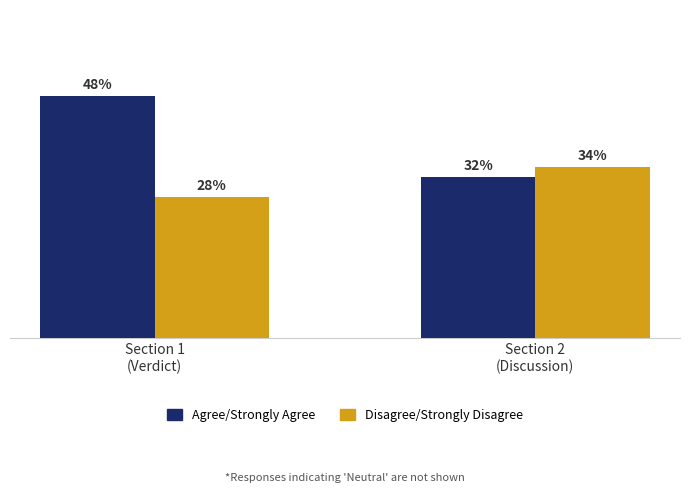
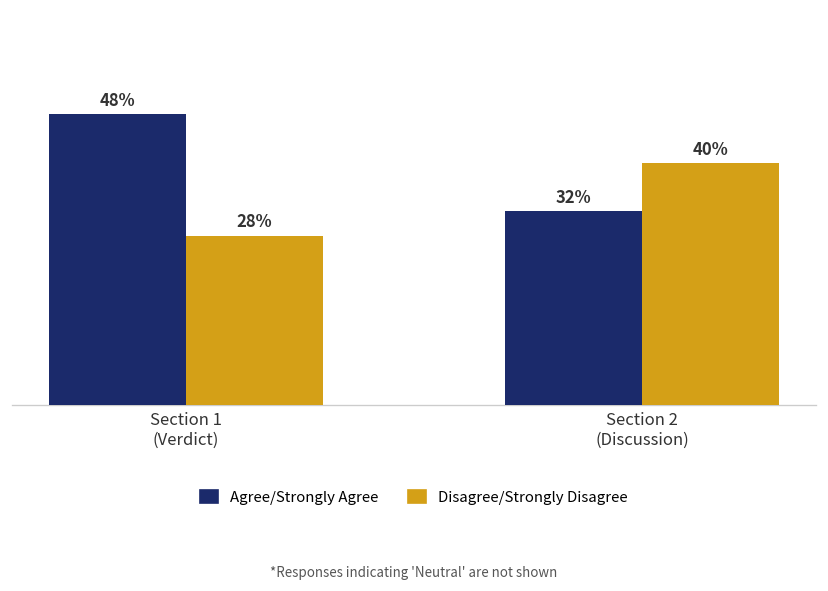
Disagree/Strongly Disagree, Section 2 (Discussion): 34% -> 40%
